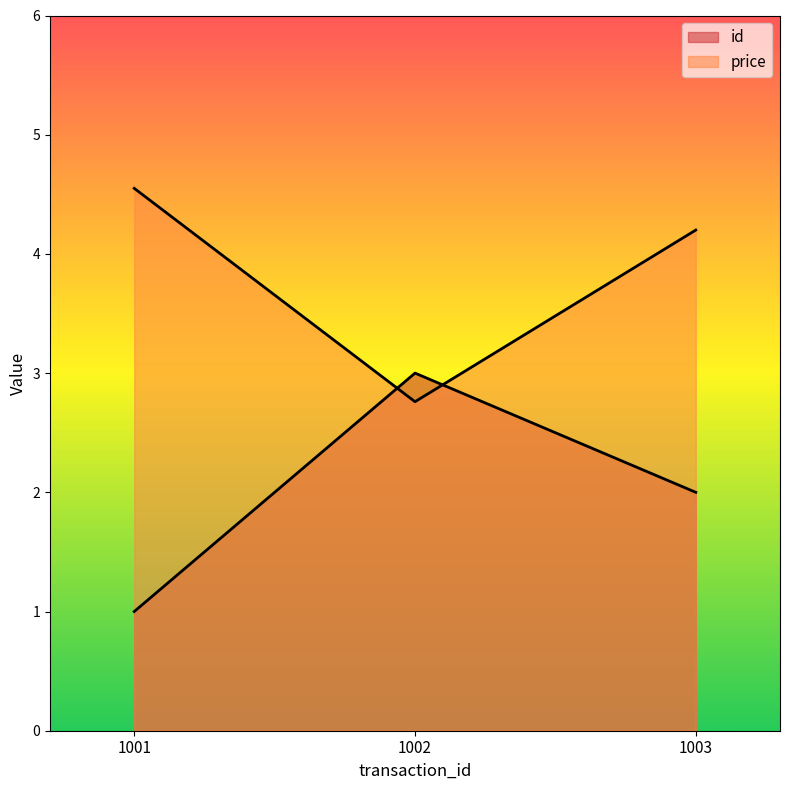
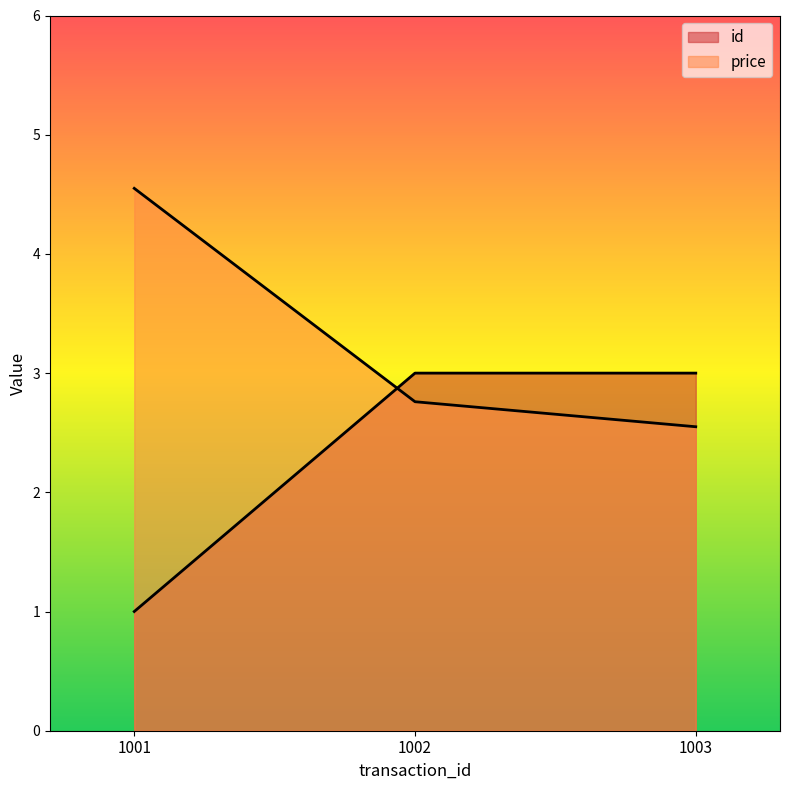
id, 1003: 2 -> 3
price, 1003: 4.20 -> 2.55
